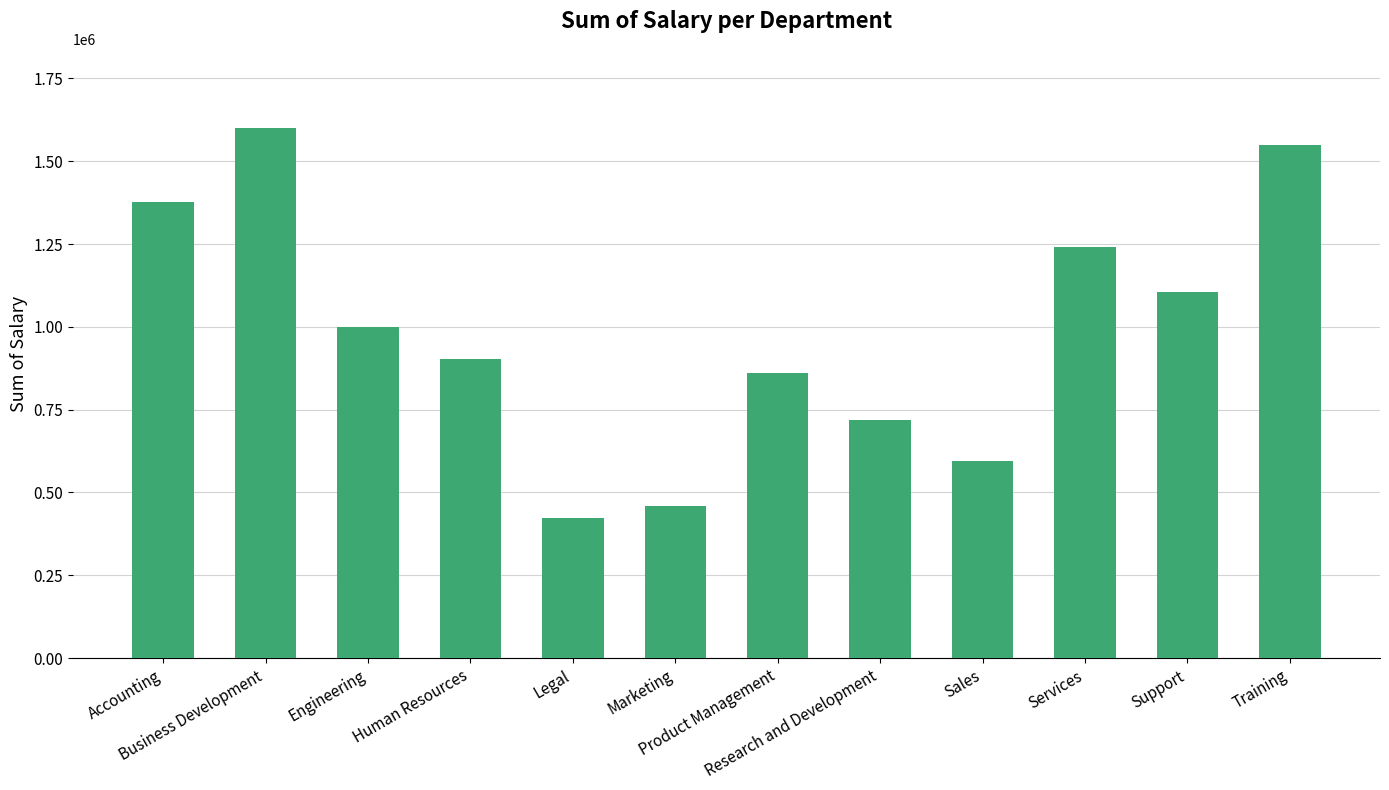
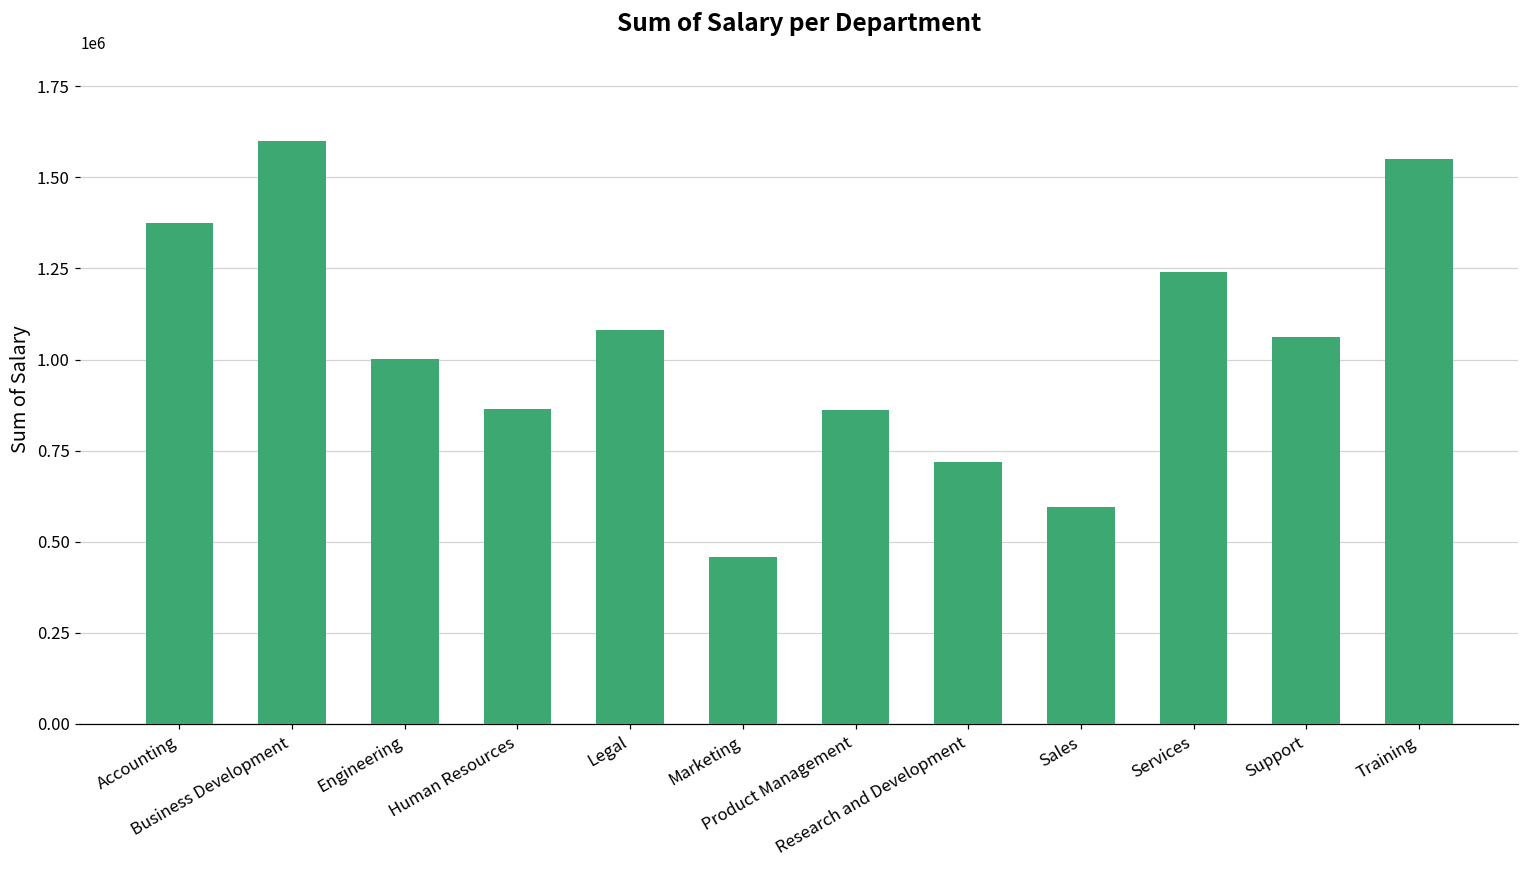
Human Resources: 900000 -> 870000
Legal: 420000 -> 1080000
Support: 1110000 -> 1060000
